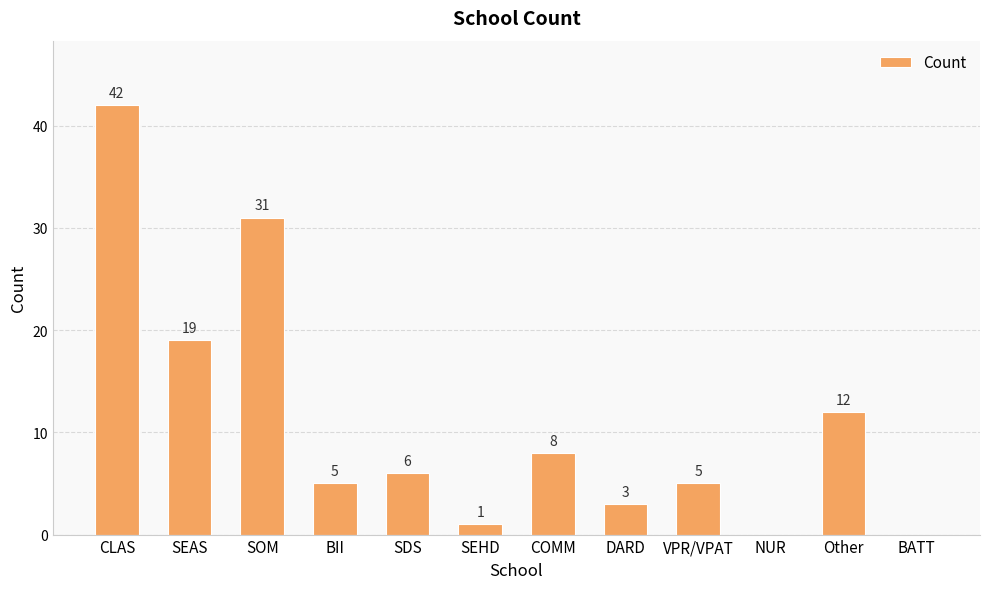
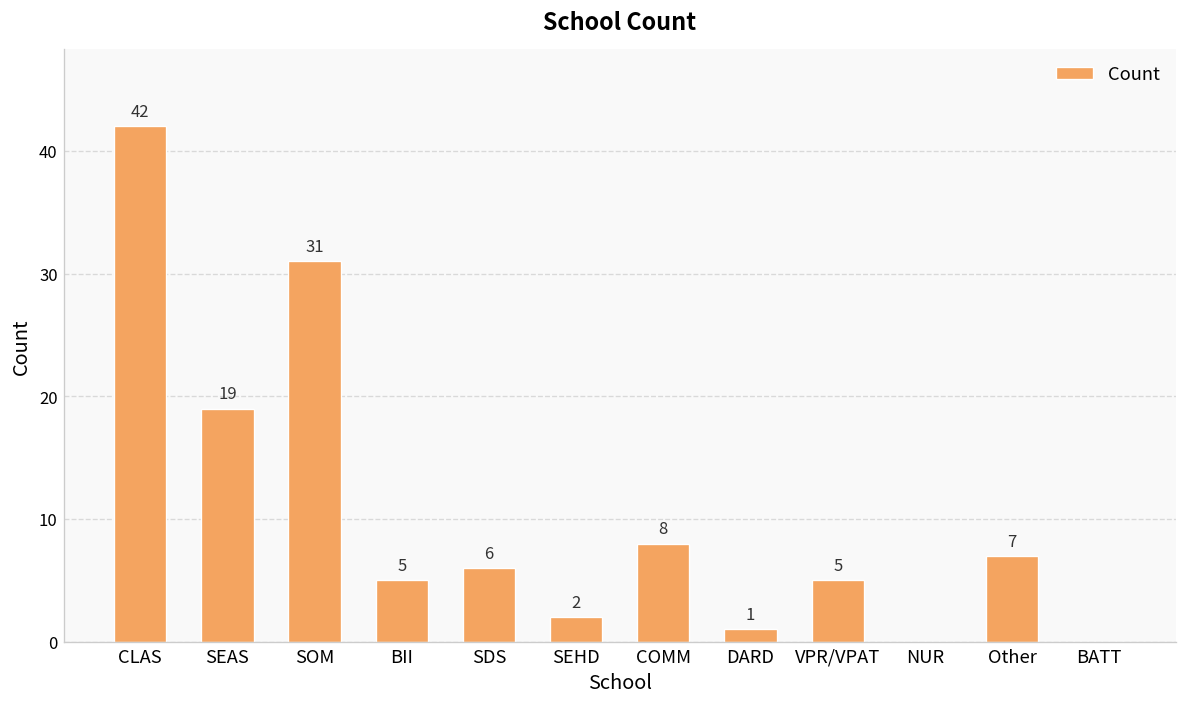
SEHD: 1 -> 2
DARD: 3 -> 1
Other: 12 -> 7
